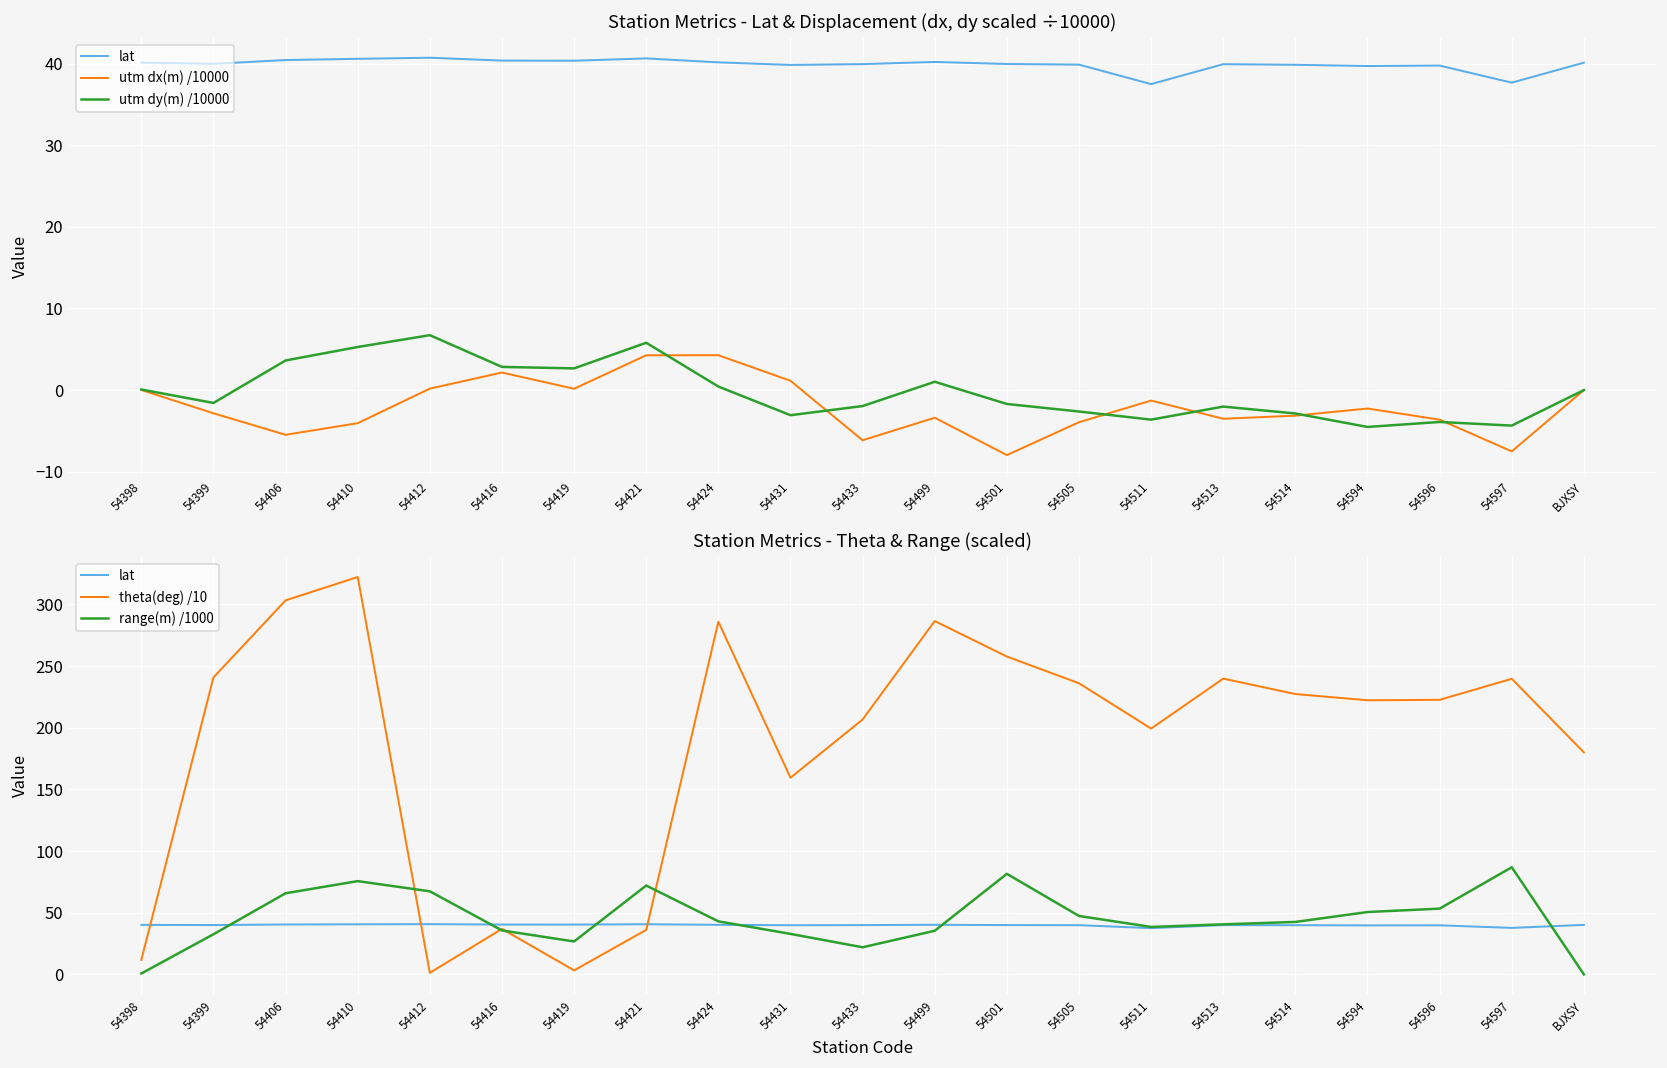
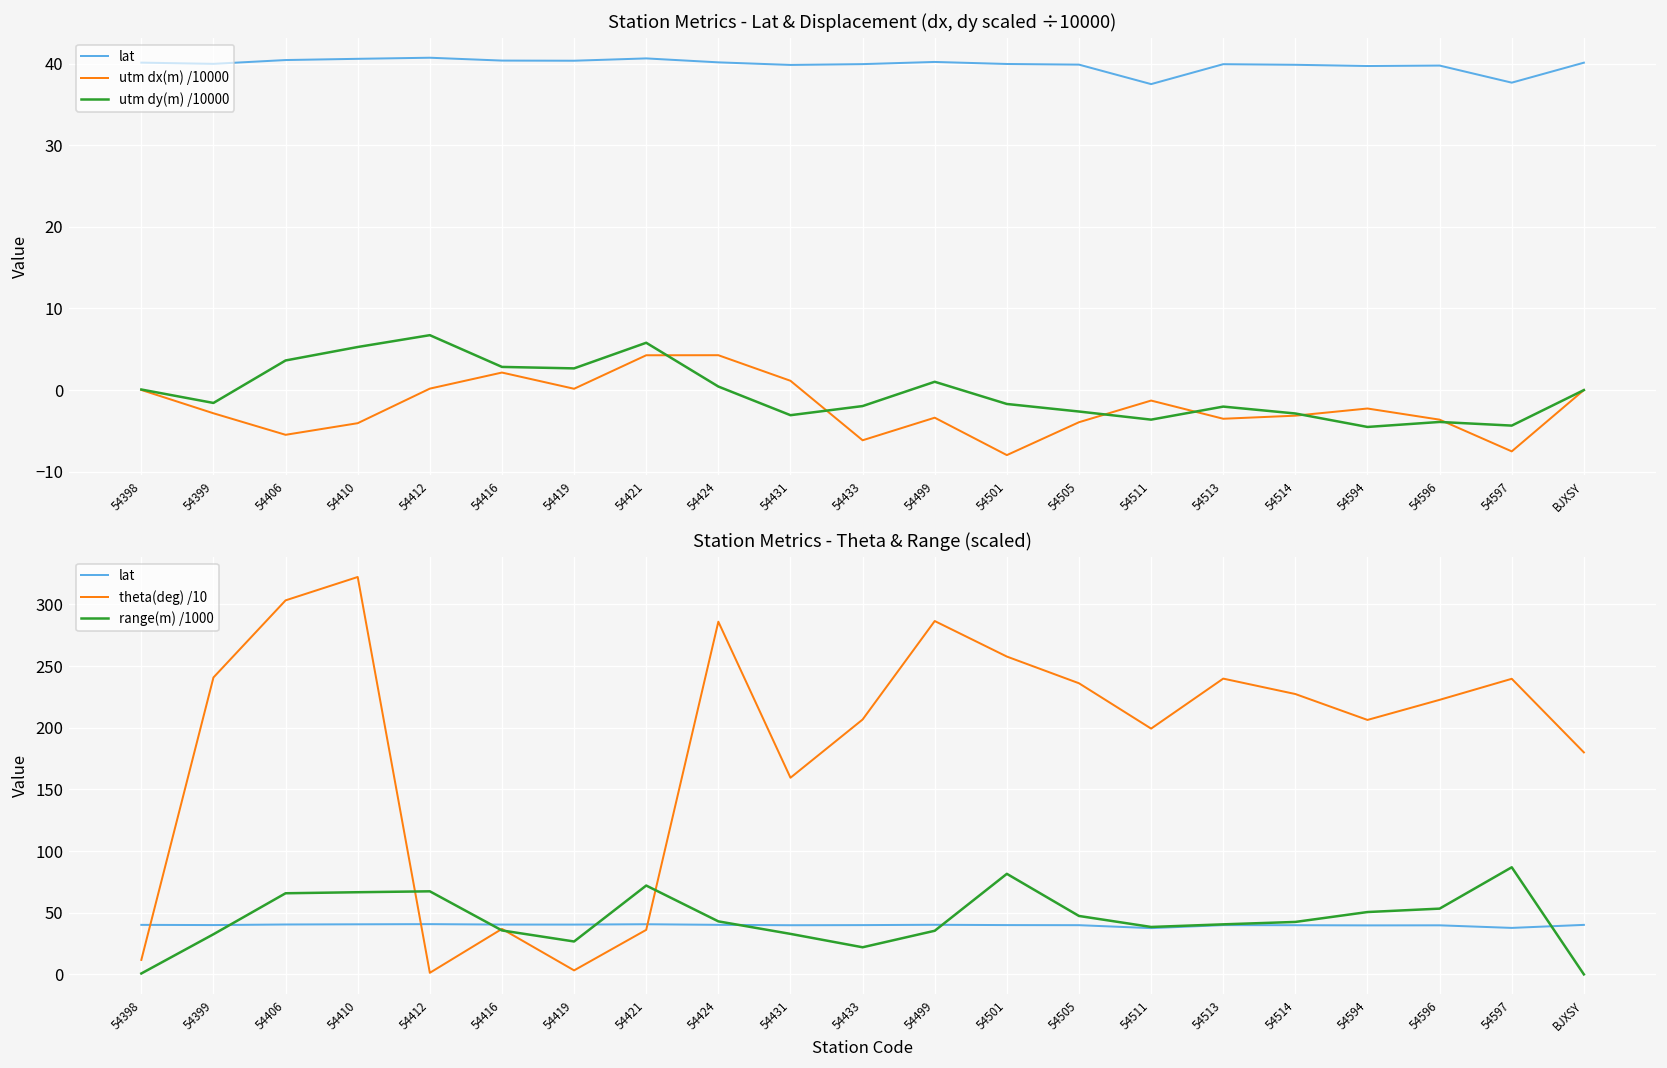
Station Metrics - Theta & Range (scaled), range(m) /1000, 54410: 76 -> 67
Station Metrics - Theta & Range (scaled), theta(deg) /10, 54594: 222 -> 206
